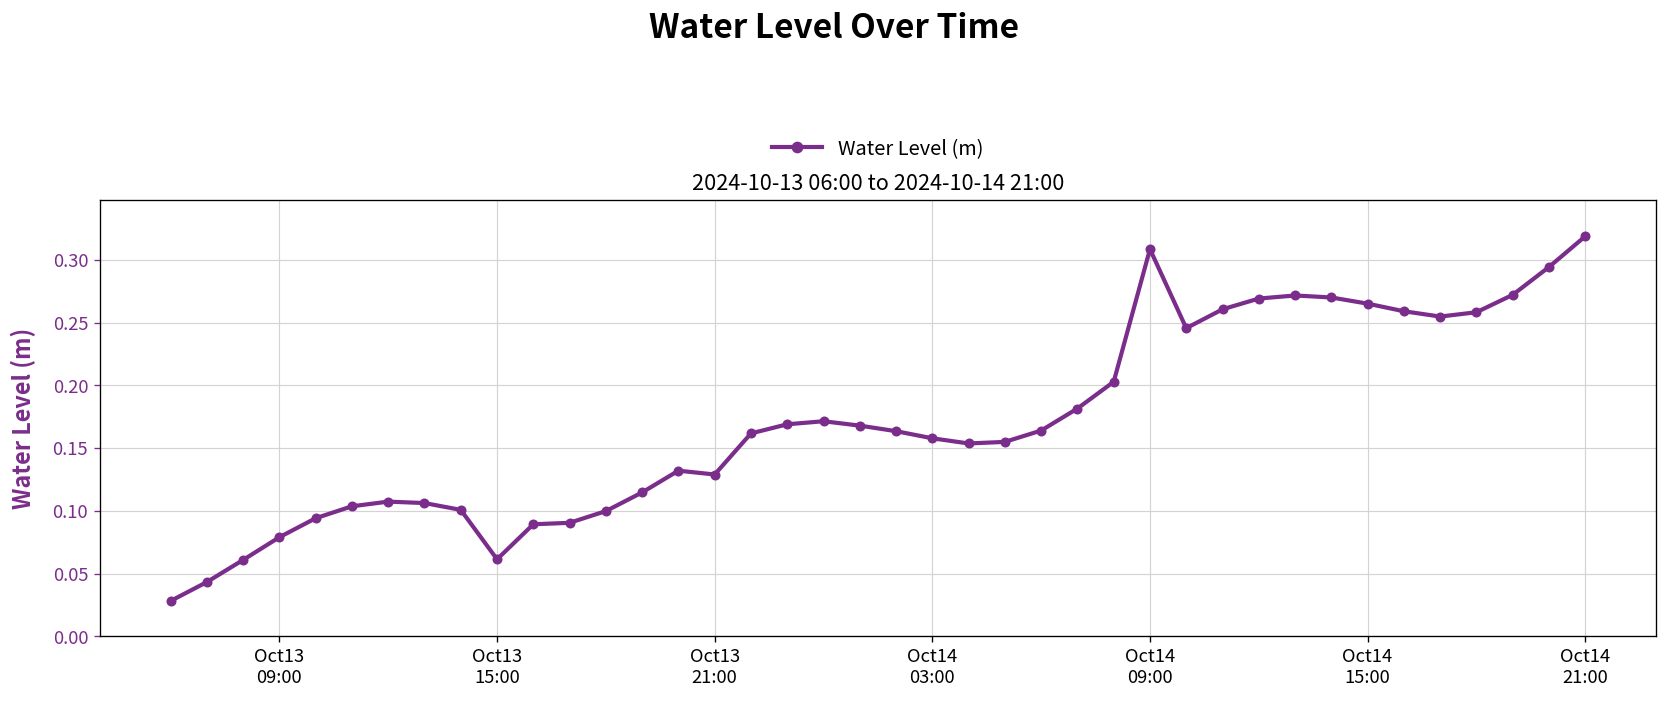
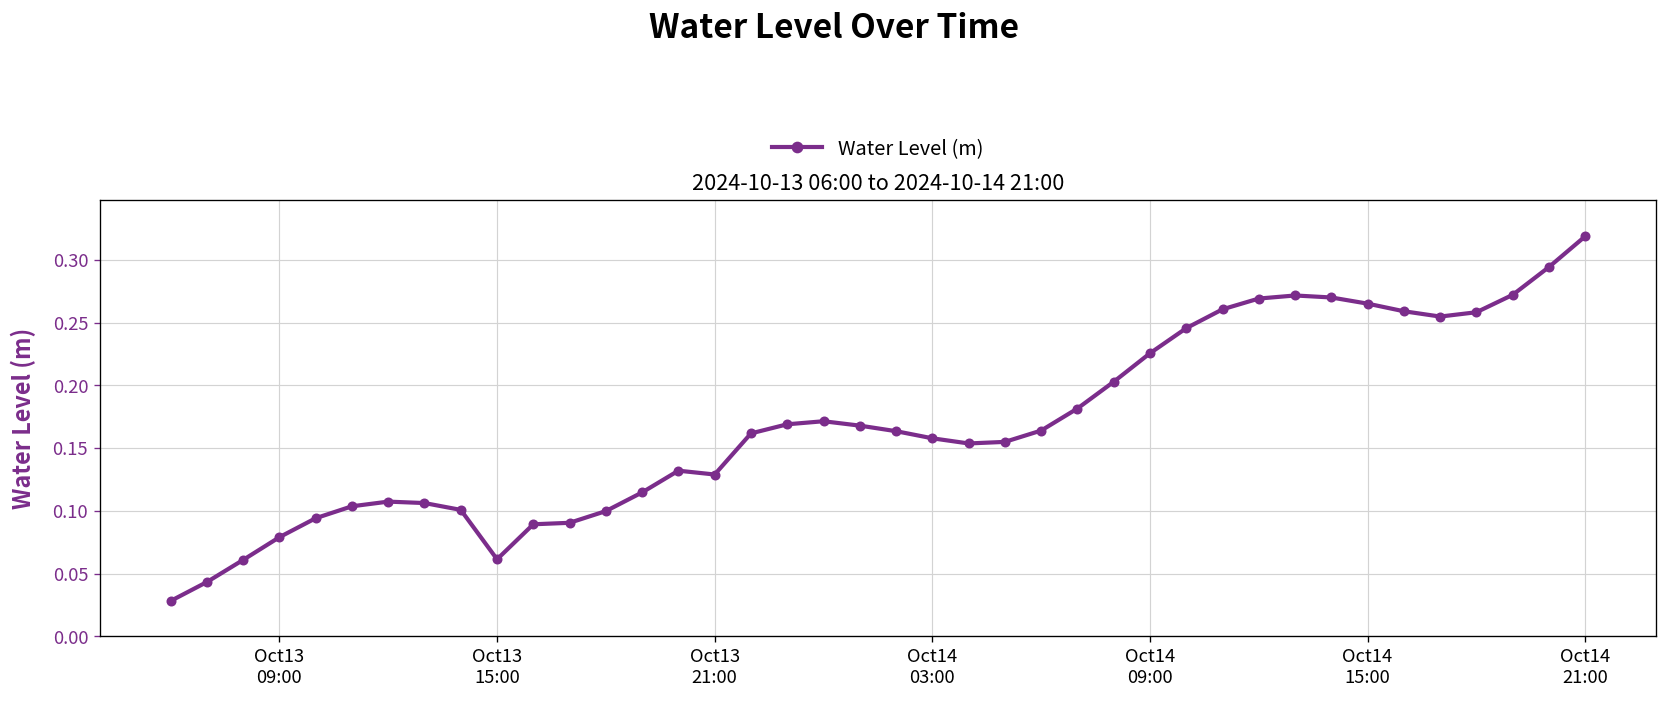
Oct14 09:00: 0.308 -> 0.226
